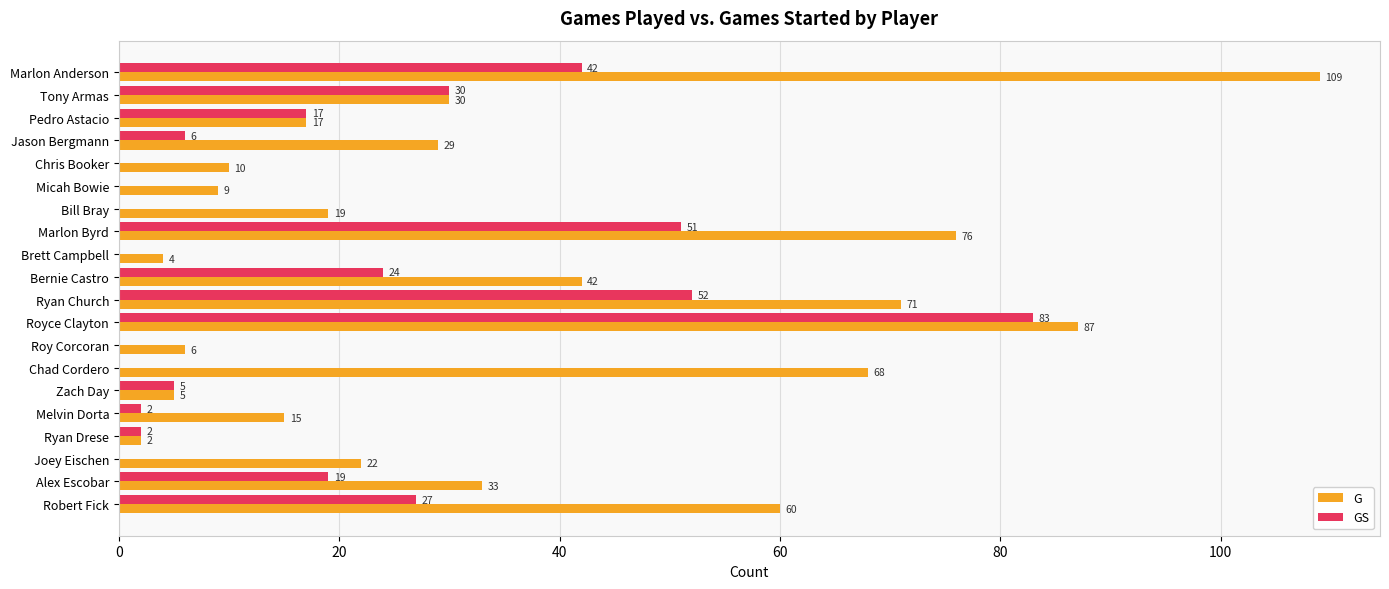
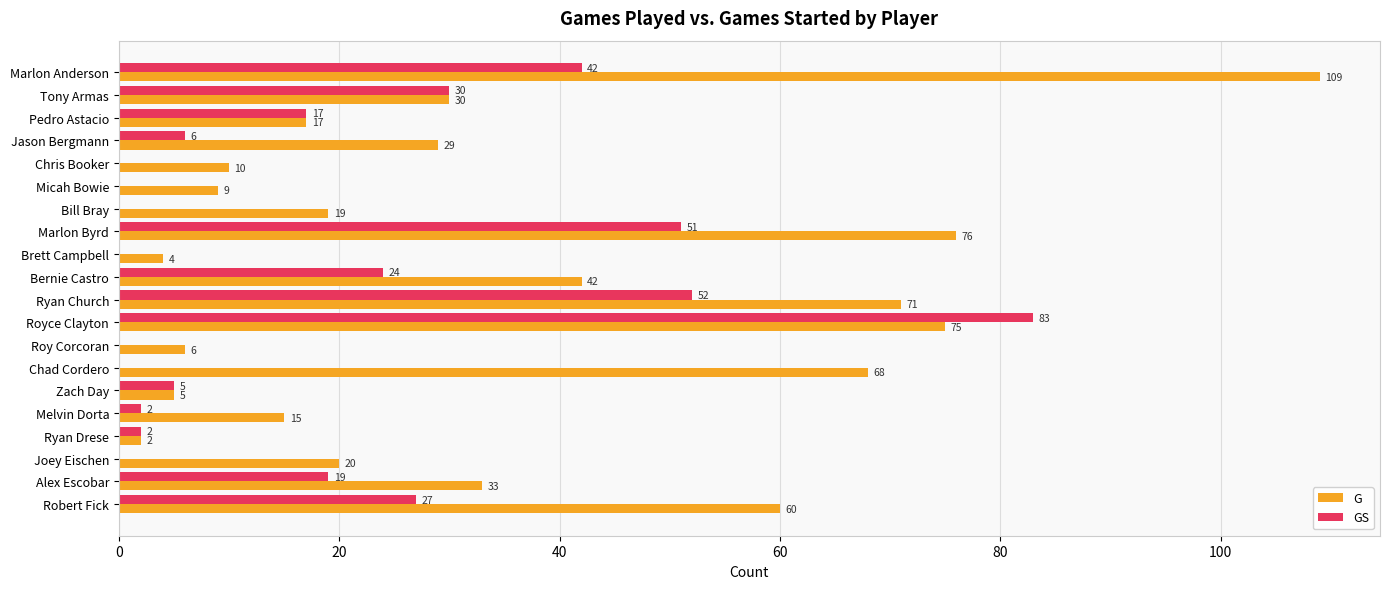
G, Royce Clayton: 87 -> 75
G, Joey Eischen: 22 -> 20
